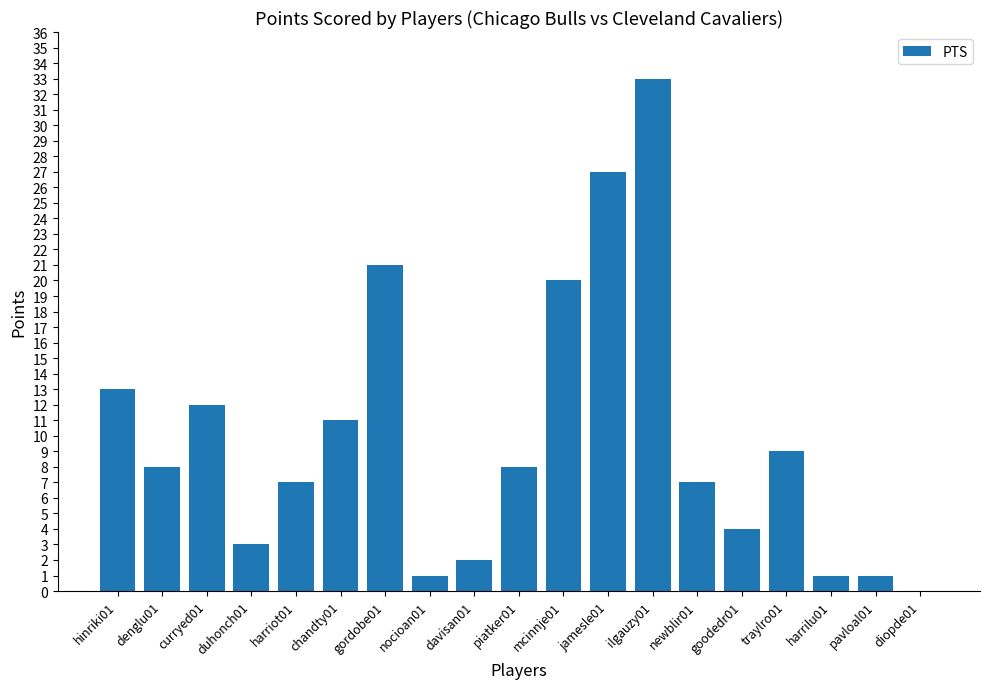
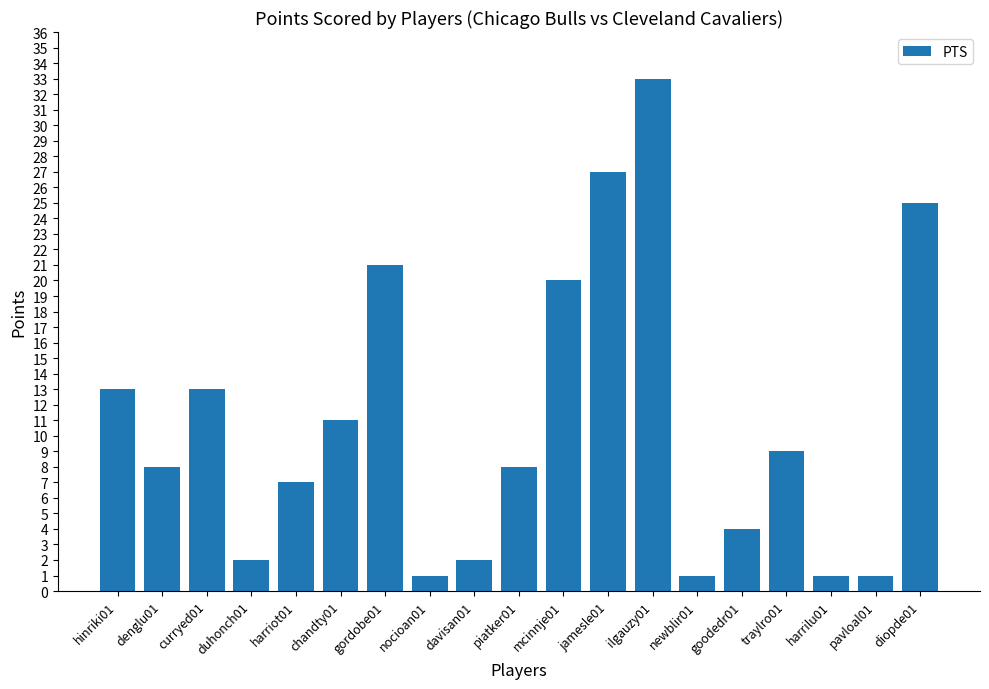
curryed01: 12 -> 13
duhonch01: 3 -> 2
newblir01: 7 -> 1
diopde01: 0 -> 25
